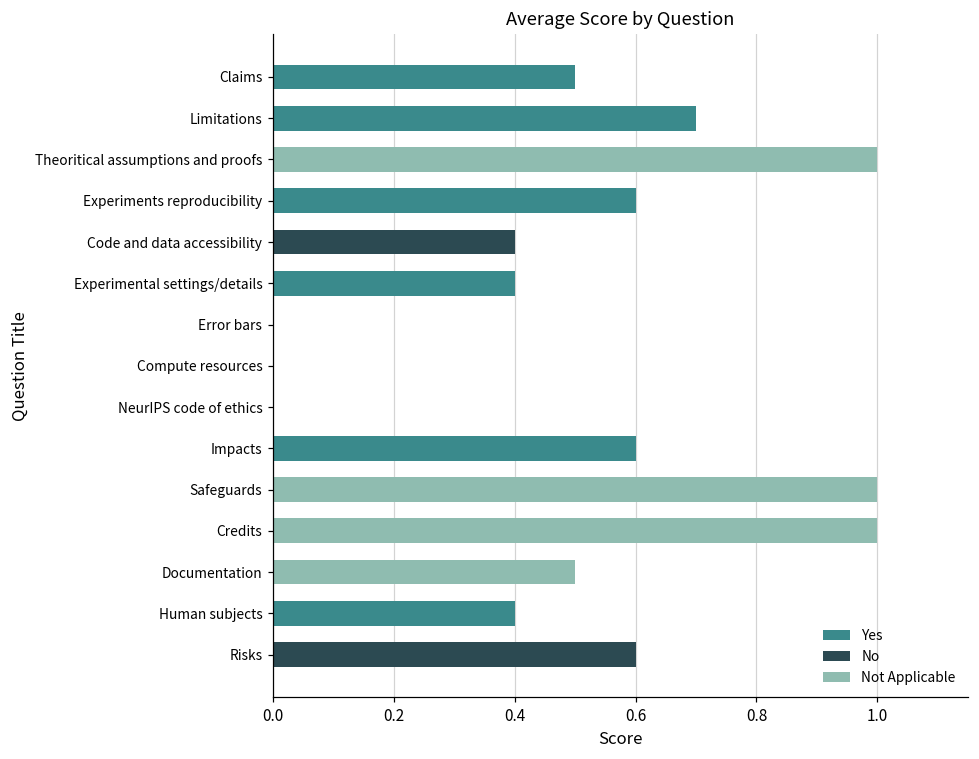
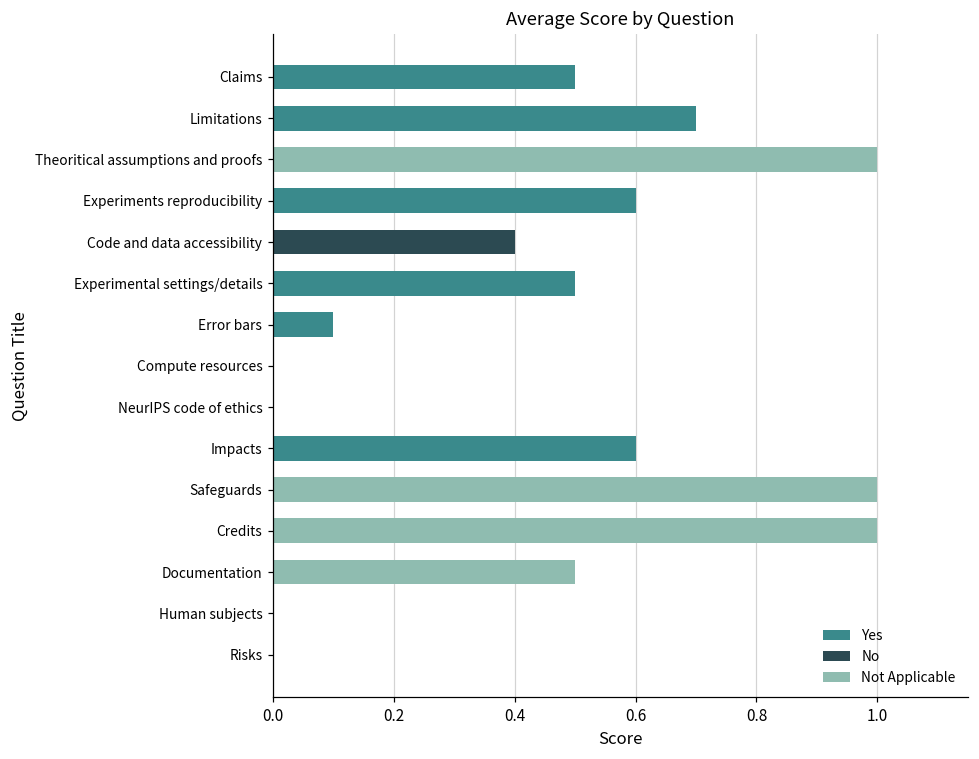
Experimental settings/details: 0.4 -> 0.5
Error bars: 0.0 -> 0.1
Human subjects: 0.4 -> 0.0
Risks: 0.6 -> 0.0
